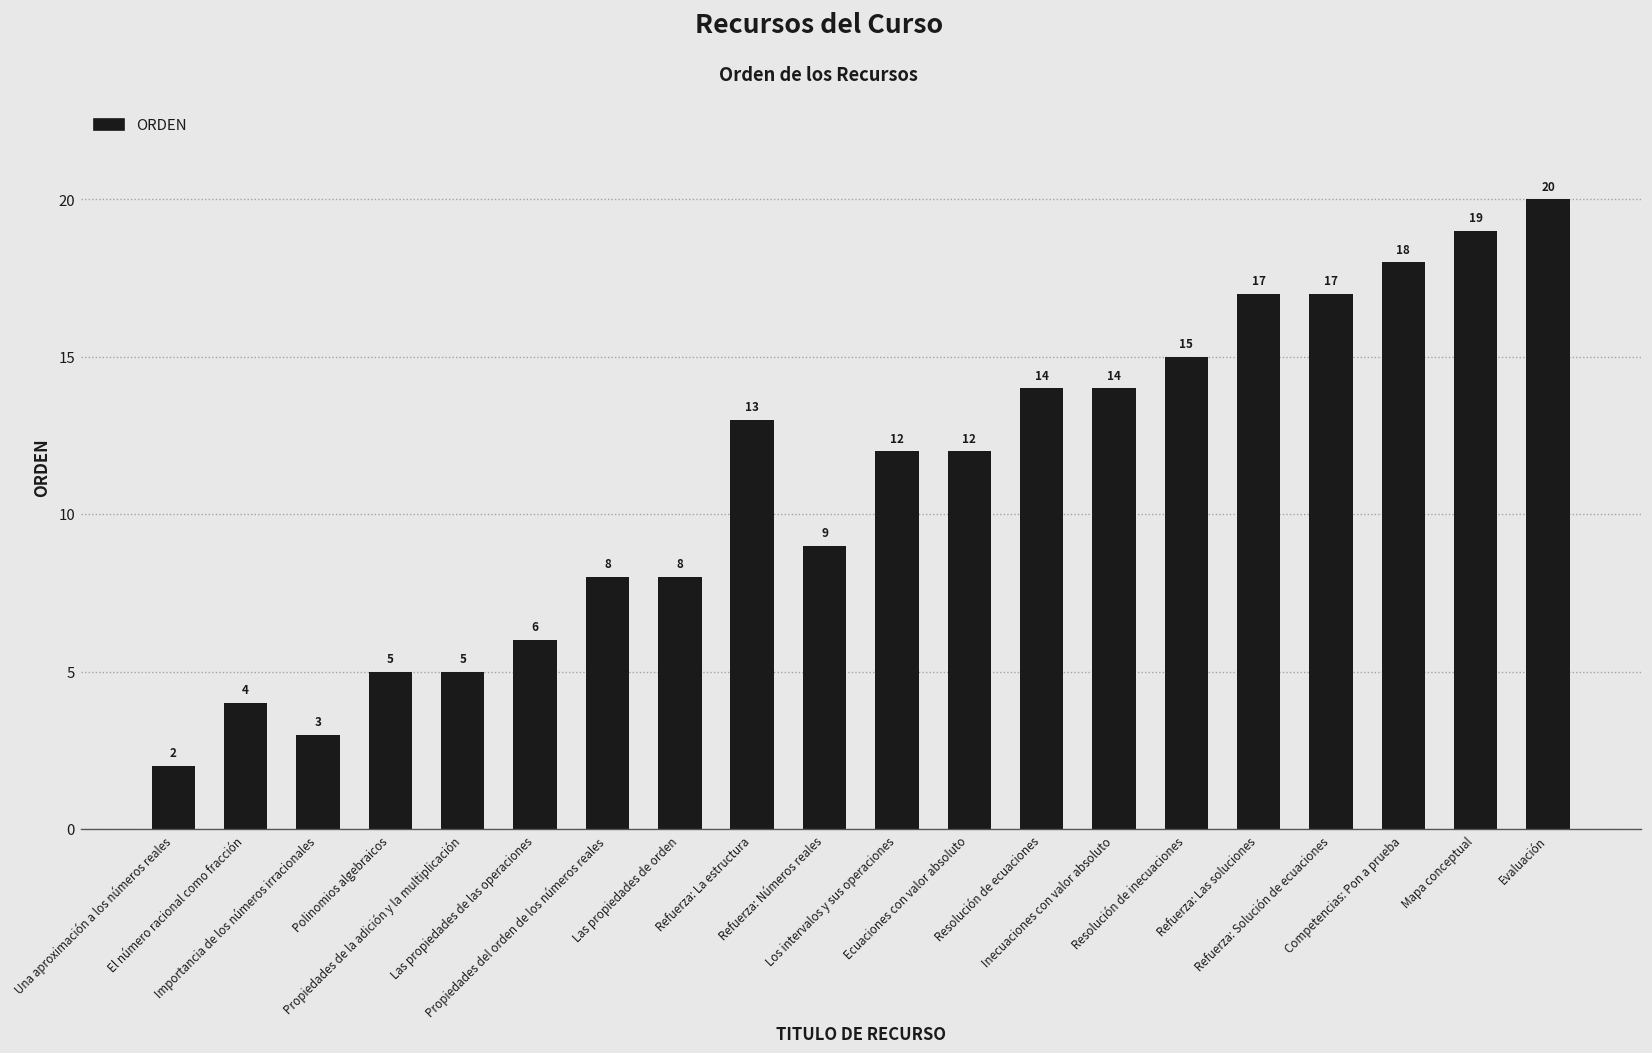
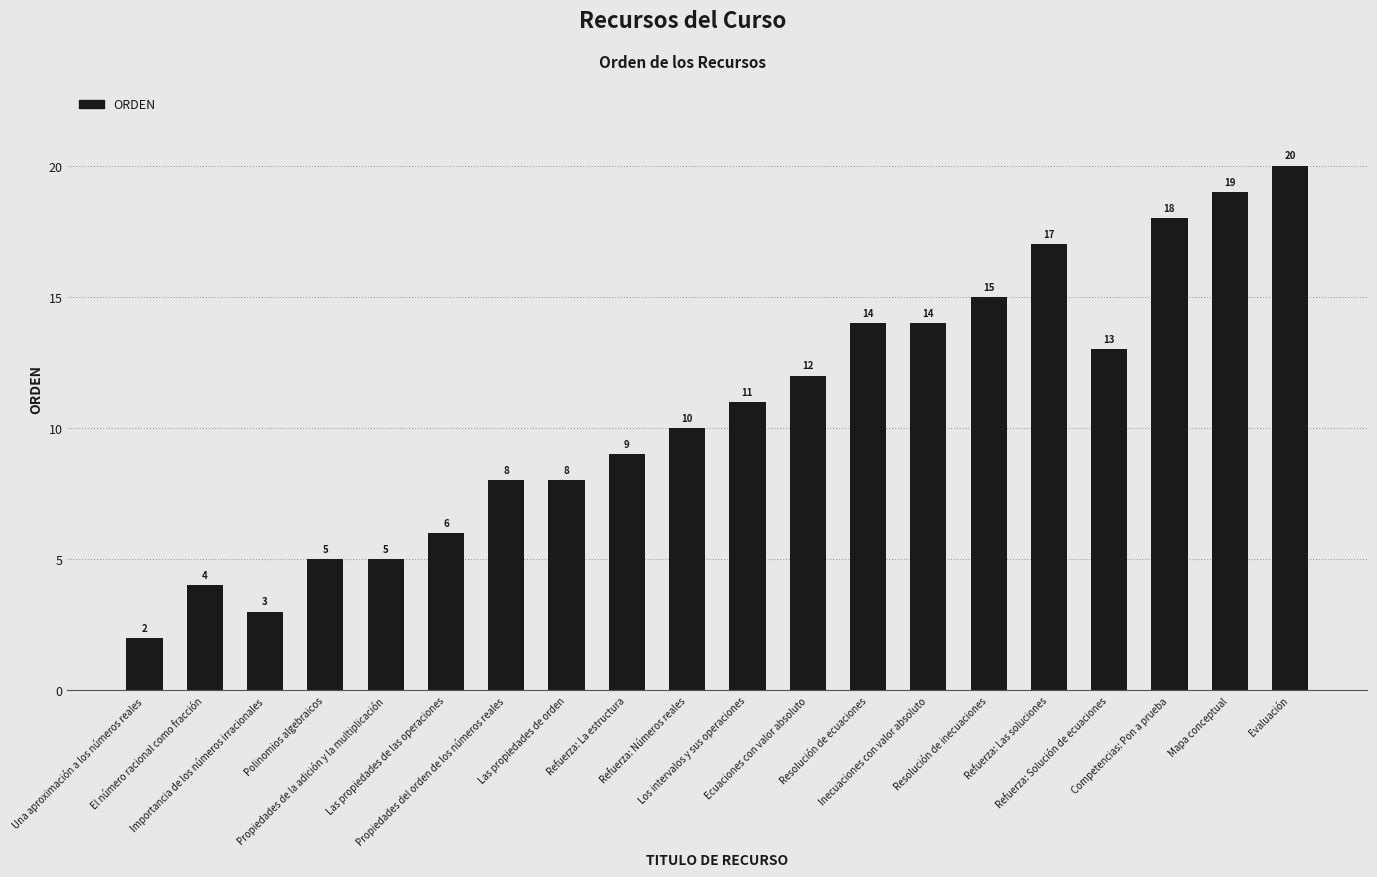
Refuerza: La estructura: 13 -> 9
Refuerza: Números reales: 9 -> 10
Los intervalos y sus operaciones: 12 -> 11
Refuerza: Solución de ecuaciones: 17 -> 13
